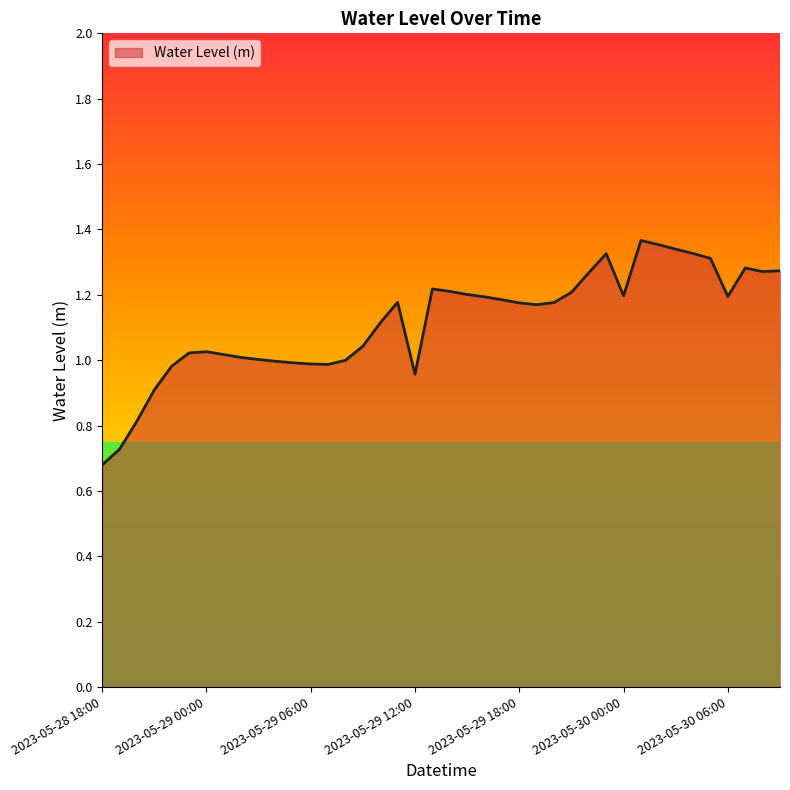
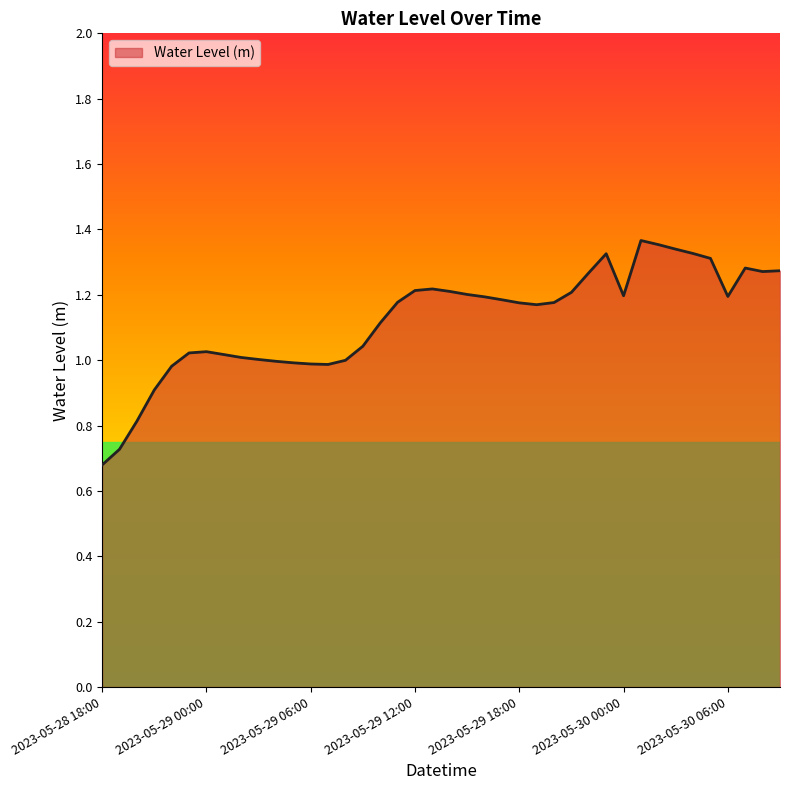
2023-05-29 12:00: 0.96 -> 1.21
